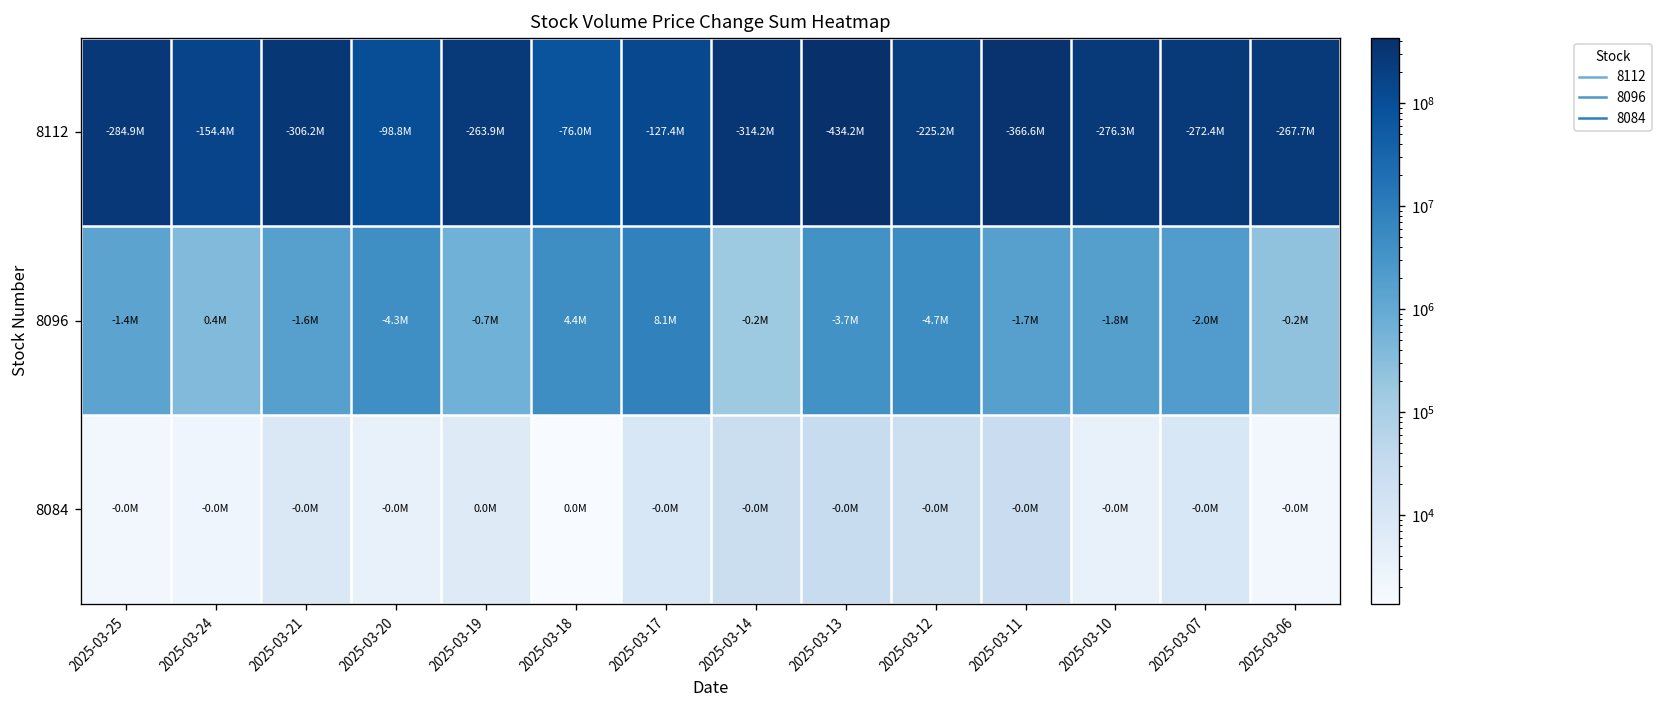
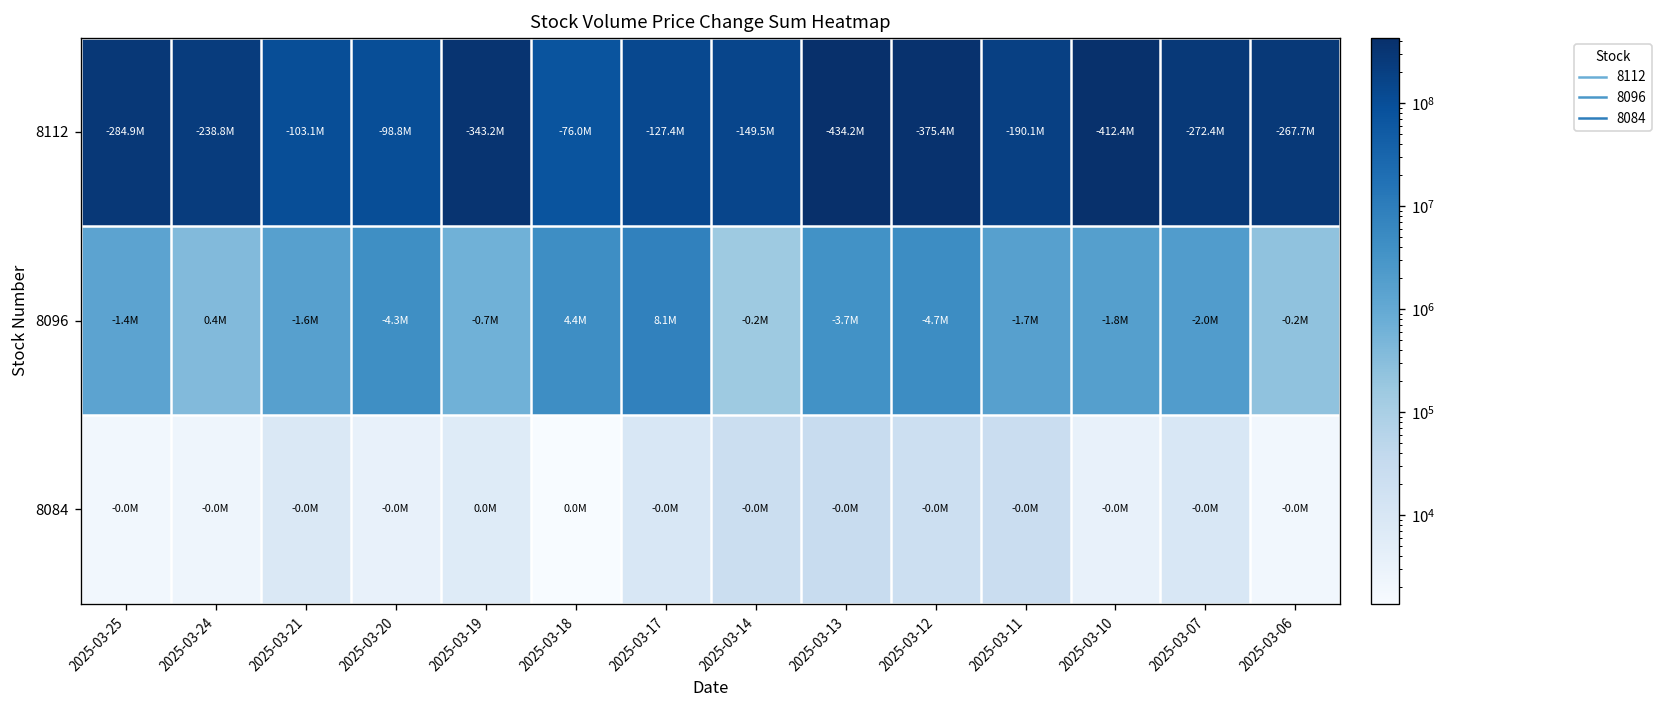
8112, 2025-03-24: -154.4M -> -238.8M
8112, 2025-03-21: -306.2M -> -103.1M
8112, 2025-03-19: -263.9M -> -343.2M
8112, 2025-03-14: -314.2M -> -149.5M
8112, 2025-03-12: -225.2M -> -375.4M
8112, 2025-03-11: -366.6M -> -190.1M
8112, 2025-03-10: -276.3M -> -412.4M
